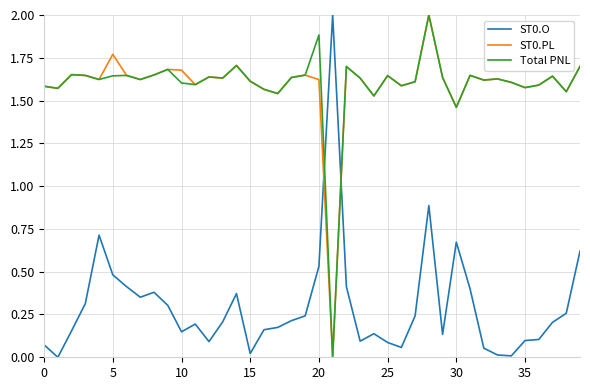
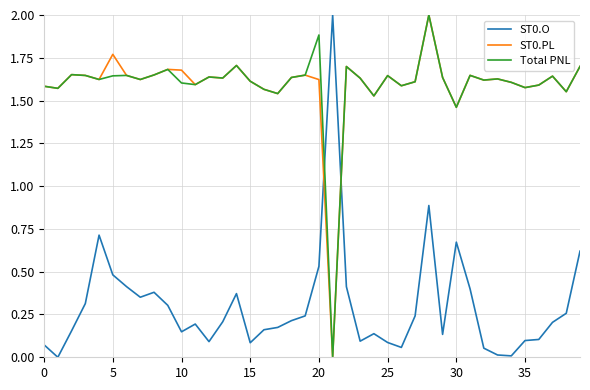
ST0.O, 15: 0.02 -> 0.08
